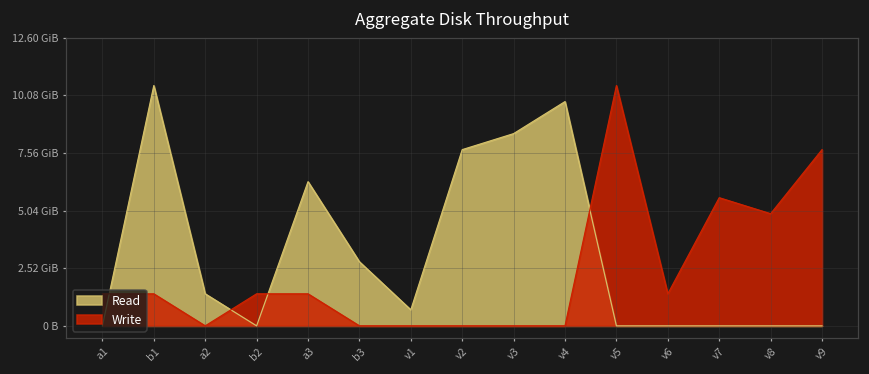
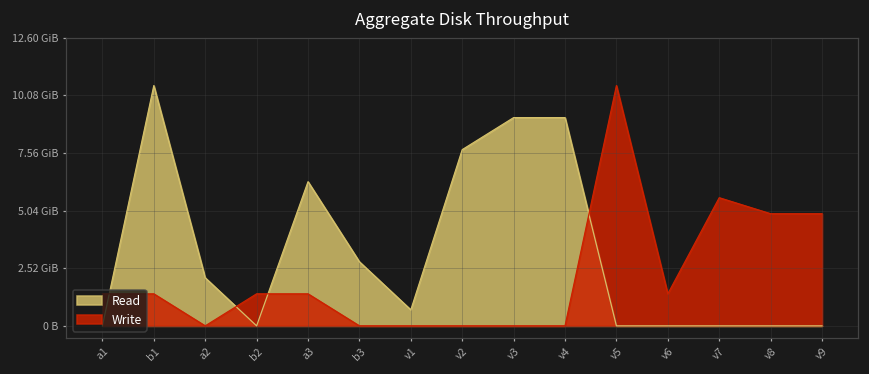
Read, a2: 1.4 GiB -> 2.1 GiB
Read, v3: 8.4 GiB -> 9.1 GiB
Read, v4: 9.8 GiB -> 9.1 GiB
Write, v9: 7.7 GiB -> 4.9 GiB
